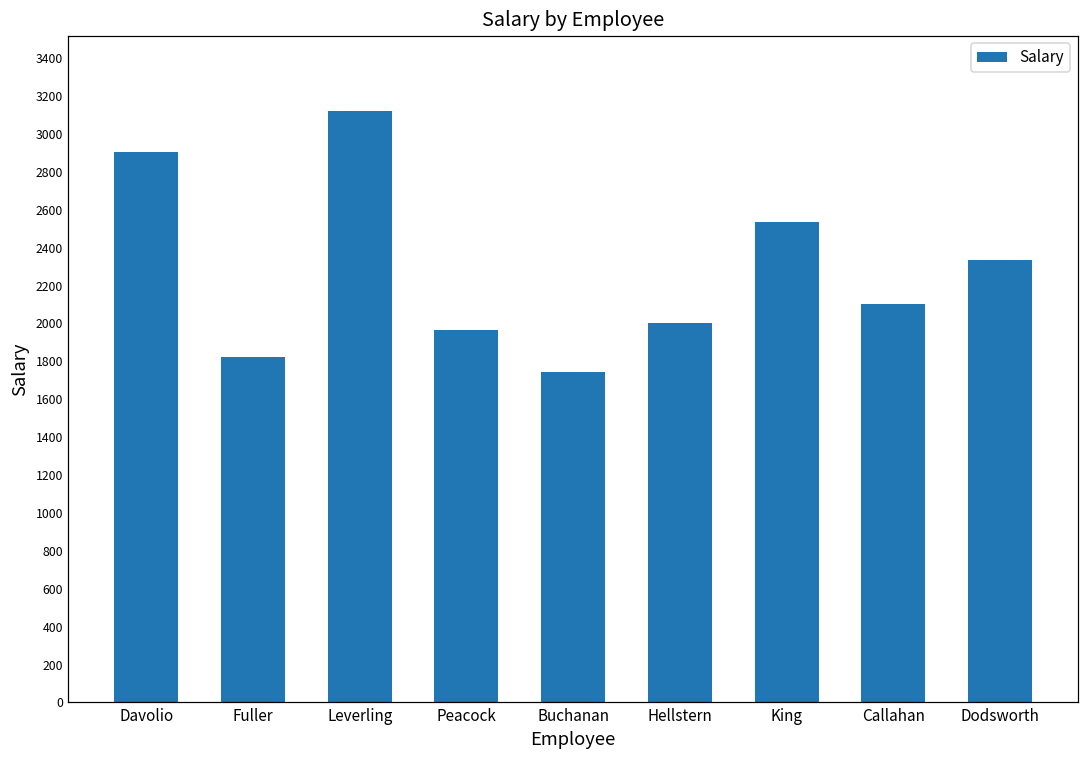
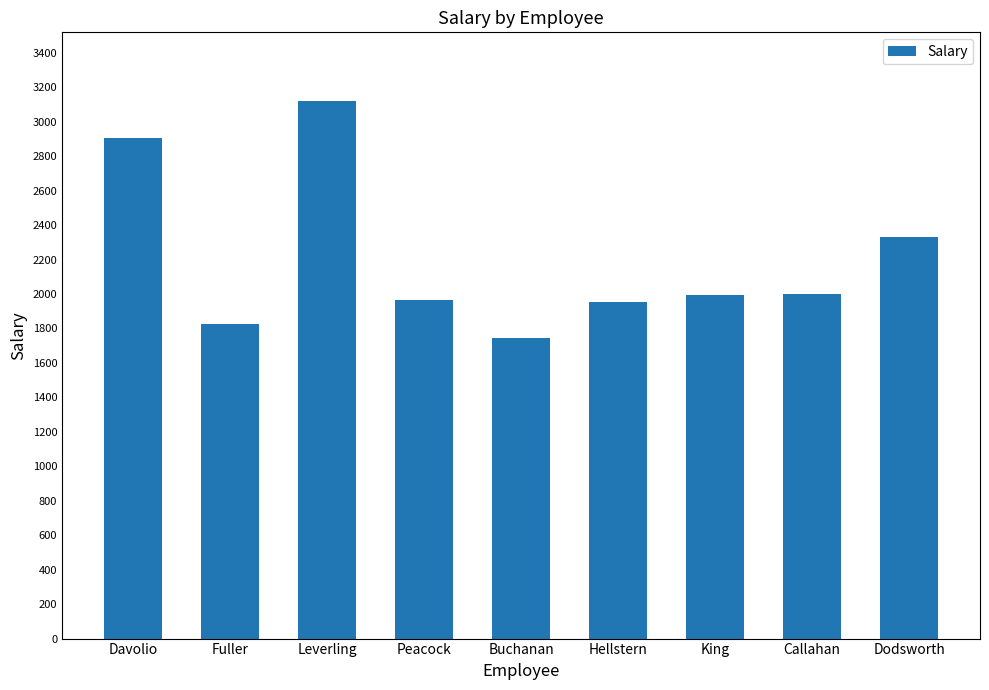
Hellstern: 2000 -> 1950
King: 2540 -> 1990
Callahan: 2100 -> 2000
